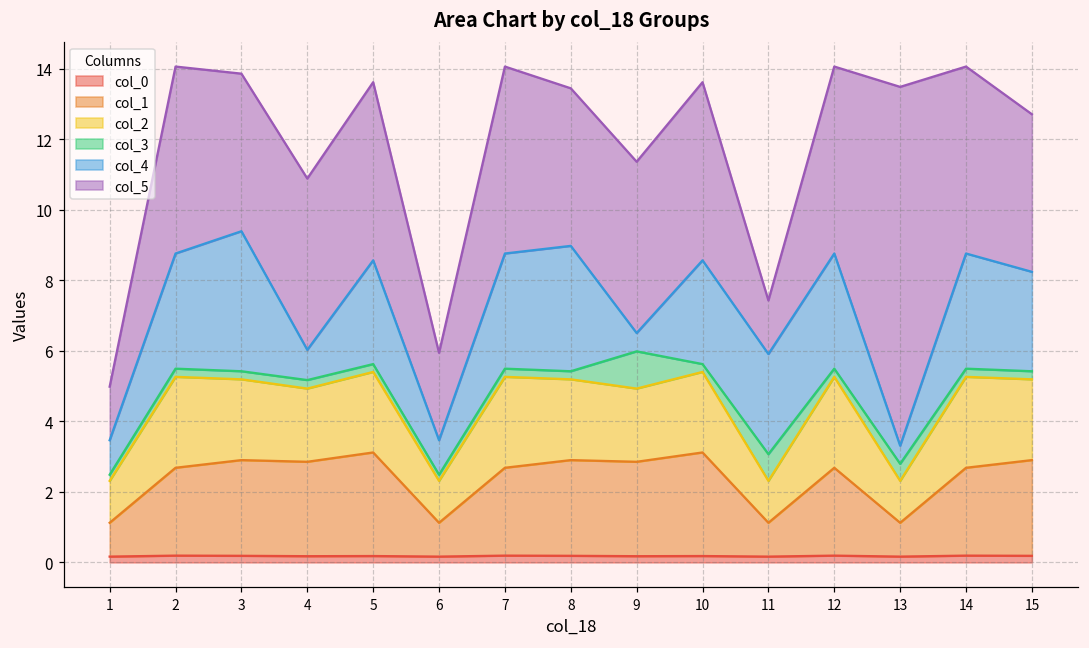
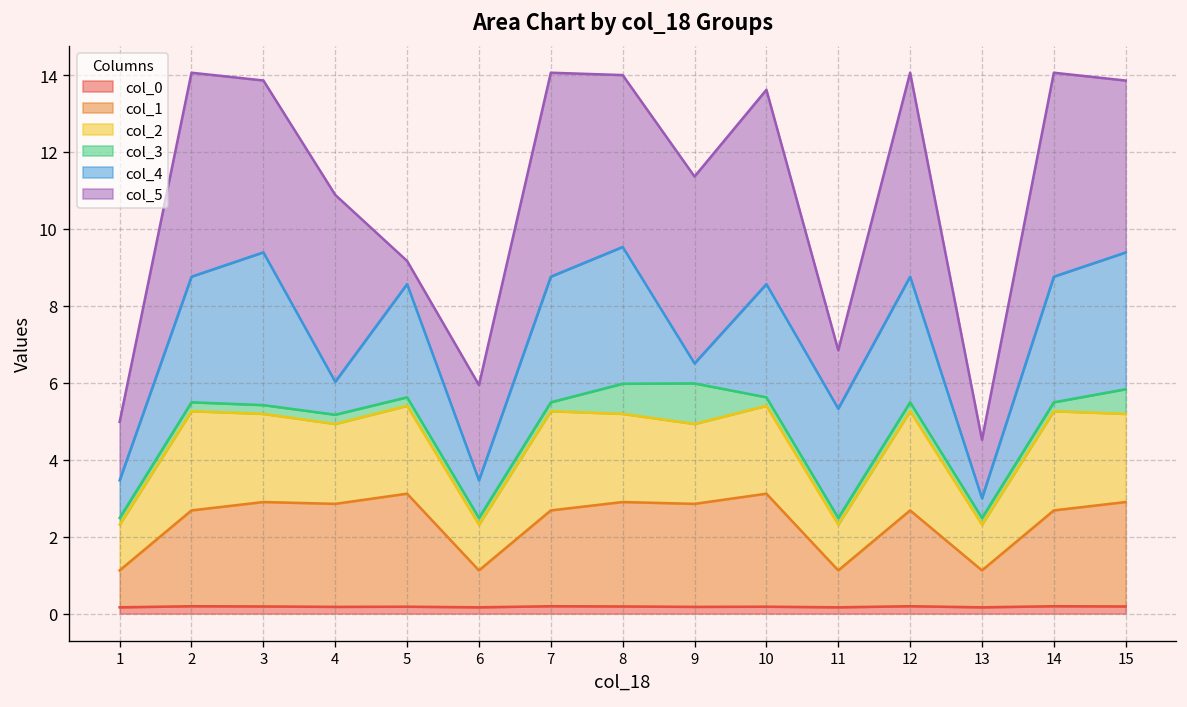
col_5, 5: 5.1 -> 0.6
col_3, 8: 0.2 -> 0.8
col_3, 11: 0.8 -> 0.2
col_3, 13: 0.5 -> 0.2
col_5, 13: 10.2 -> 1.5
col_3, 15: 0.2 -> 0.6
col_4, 15: 2.8 -> 3.6
